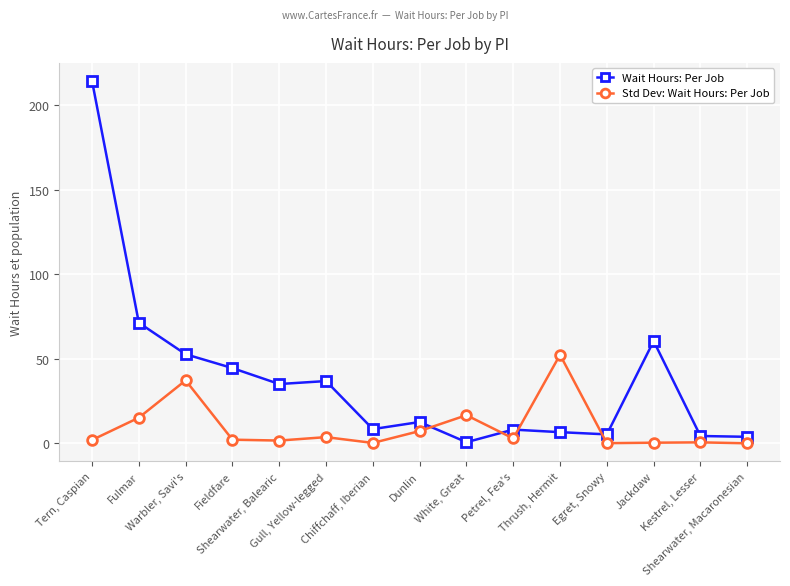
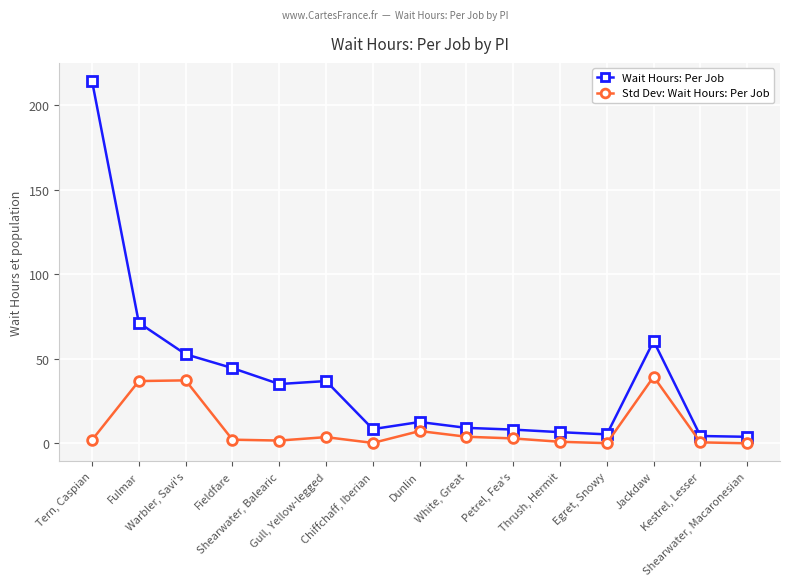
Std Dev: Wait Hours: Per Job, Fulmar: 15 -> 37
Wait Hours: Per Job, White, Great: 1 -> 9
Std Dev: Wait Hours: Per Job, White, Great: 17 -> 4
Std Dev: Wait Hours: Per Job, Thrush, Hermit: 52 -> 1
Std Dev: Wait Hours: Per Job, Jackdaw: 0 -> 39
